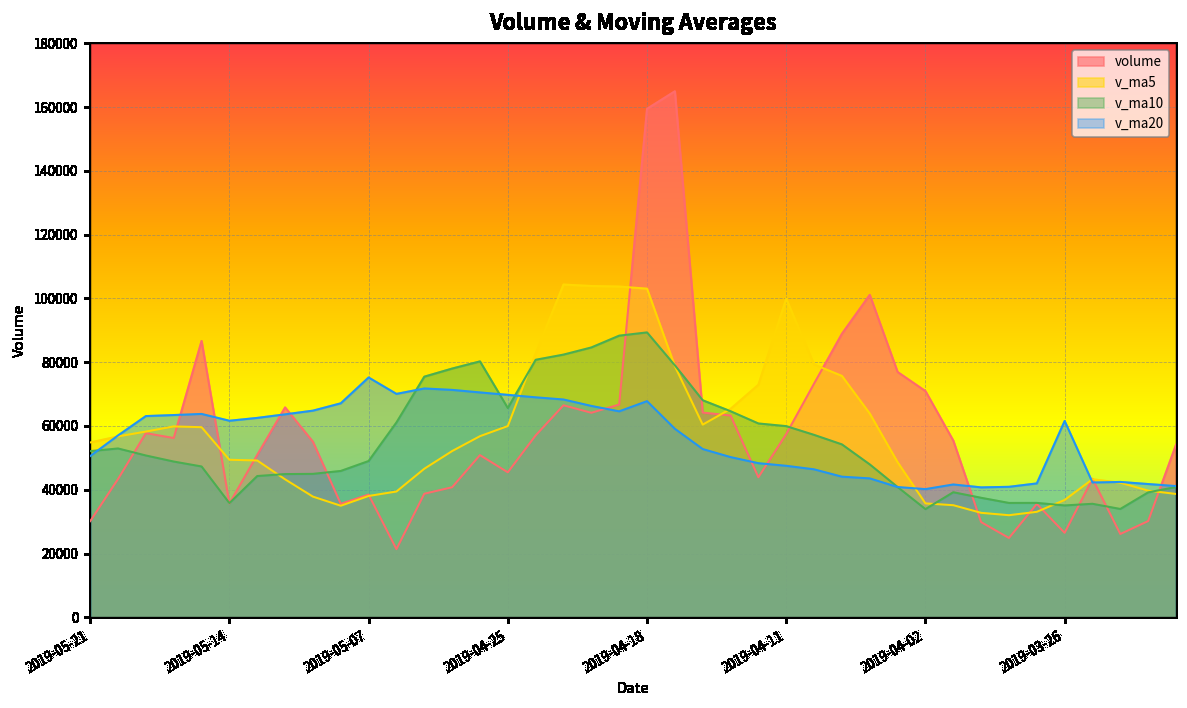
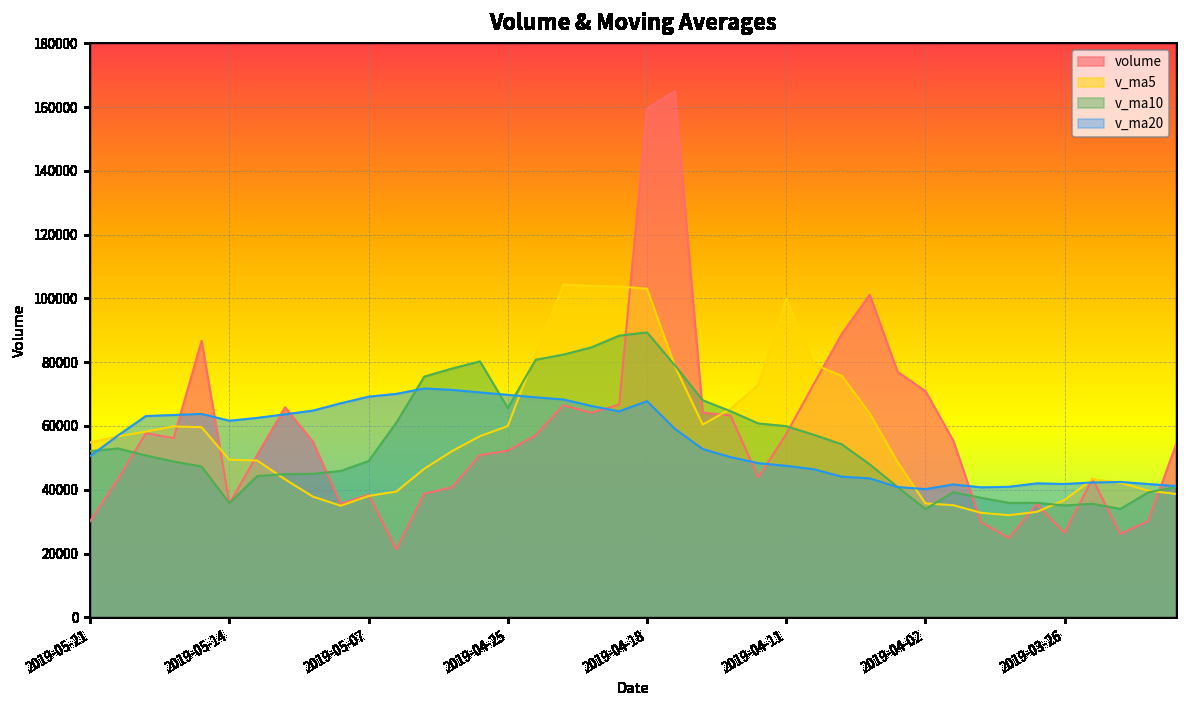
v_ma20, 2019-05-07: 75000 -> 69000
volume, 2019-04-25: 45000 -> 52000
v_ma20, 2019-03-26: 62000 -> 42000
